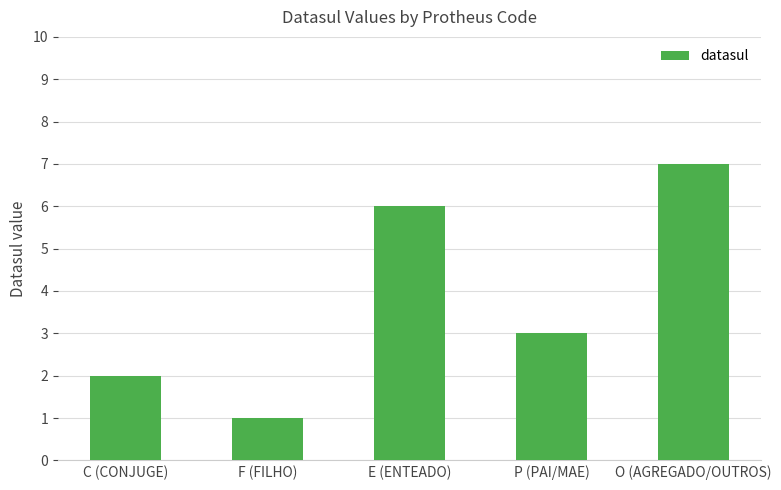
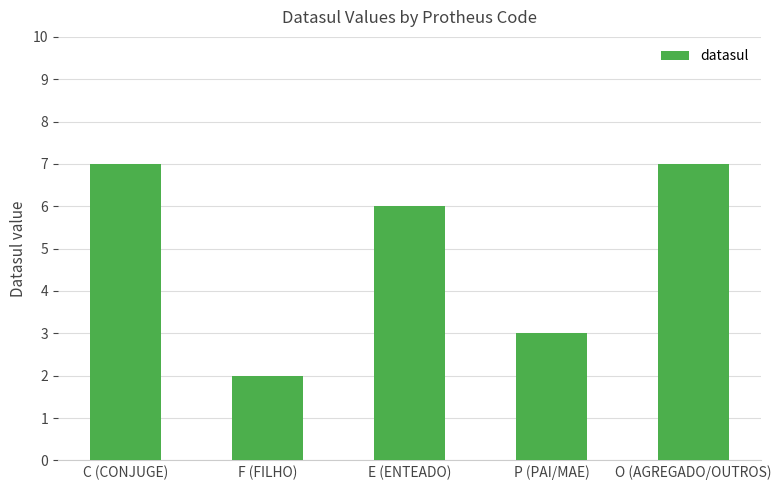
C (CONJUGE): 2 -> 7
F (FILHO): 1 -> 2
